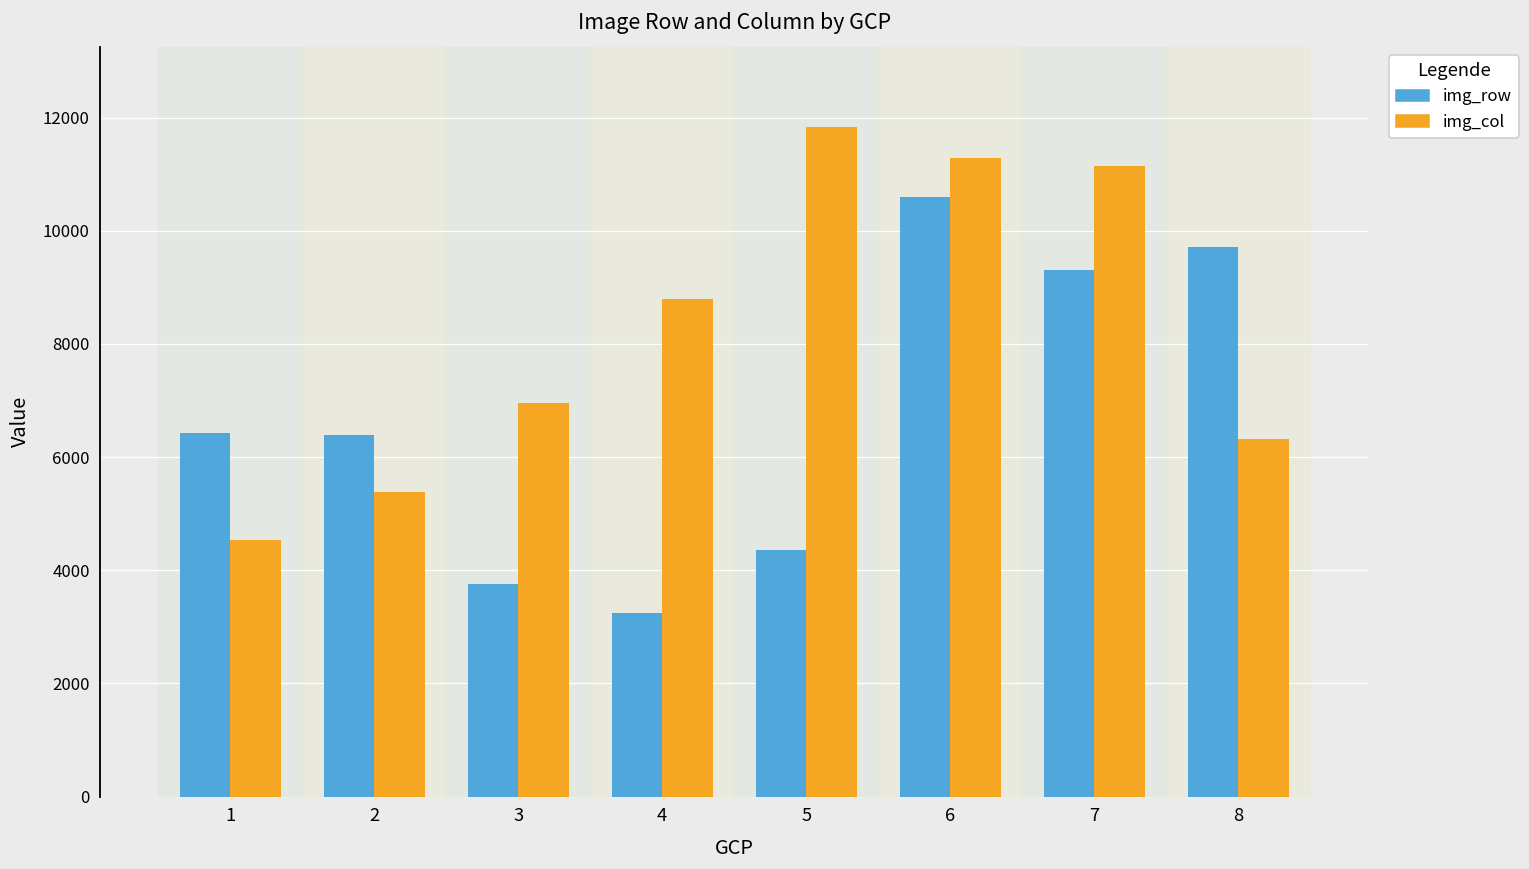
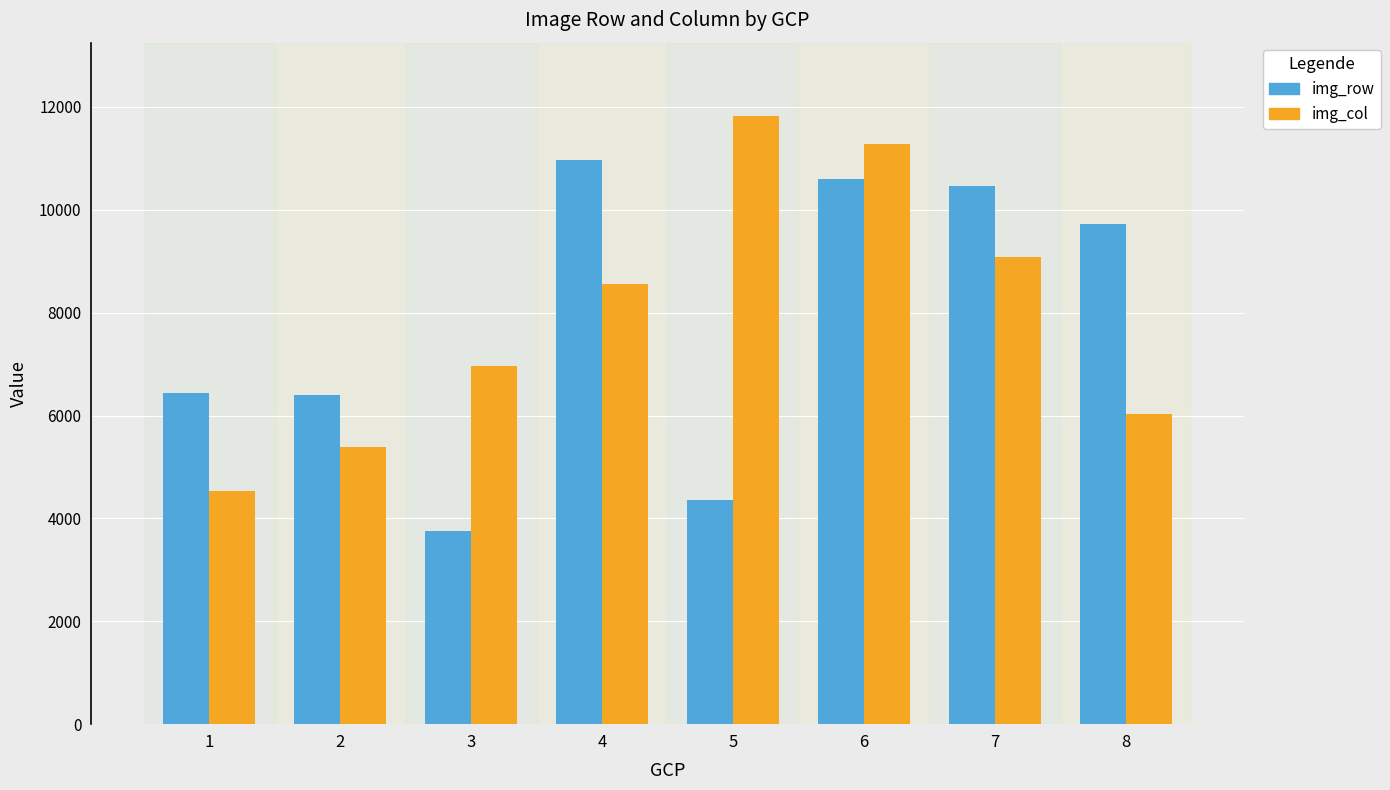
img_row, 4: 3200 -> 11000
img_col, 4: 8800 -> 8600
img_row, 7: 9300 -> 10500
img_col, 7: 11100 -> 9100
img_col, 8: 6300 -> 6000
